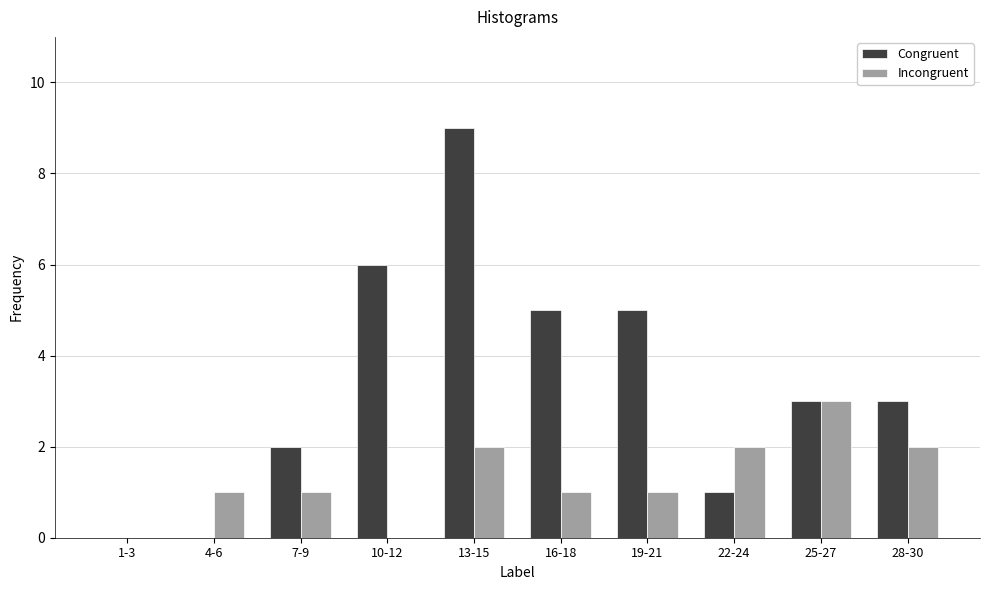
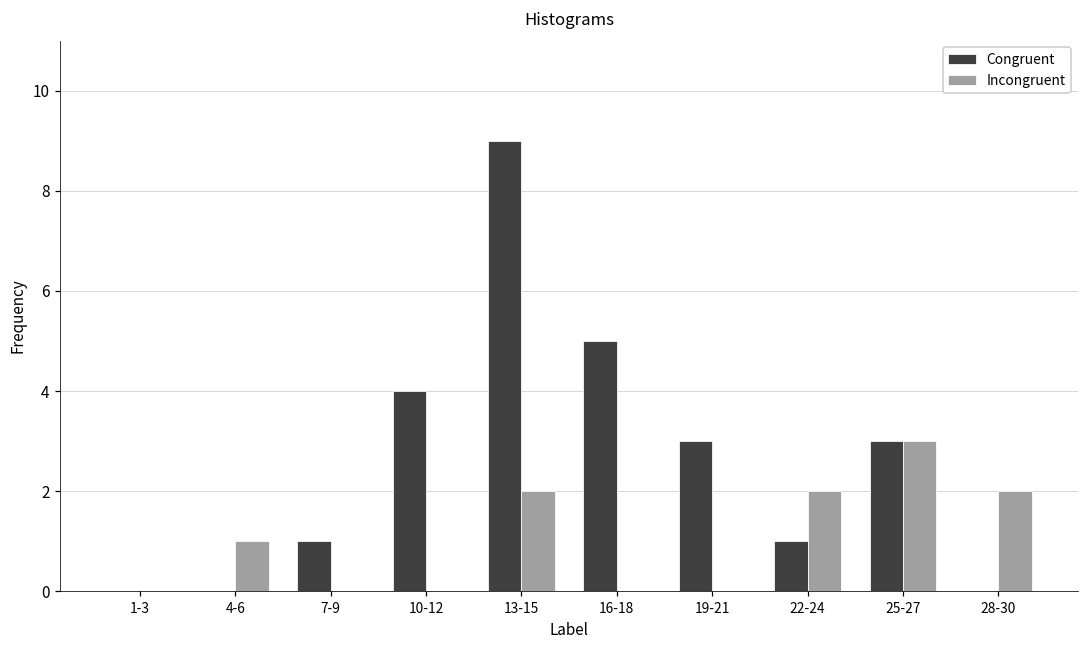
Congruent, 7-9: 2 -> 1
Incongruent, 7-9: 1 -> 0
Congruent, 10-12: 6 -> 4
Incongruent, 16-18: 1 -> 0
Congruent, 19-21: 5 -> 3
Incongruent, 19-21: 1 -> 0
Congruent, 28-30: 3 -> 0
